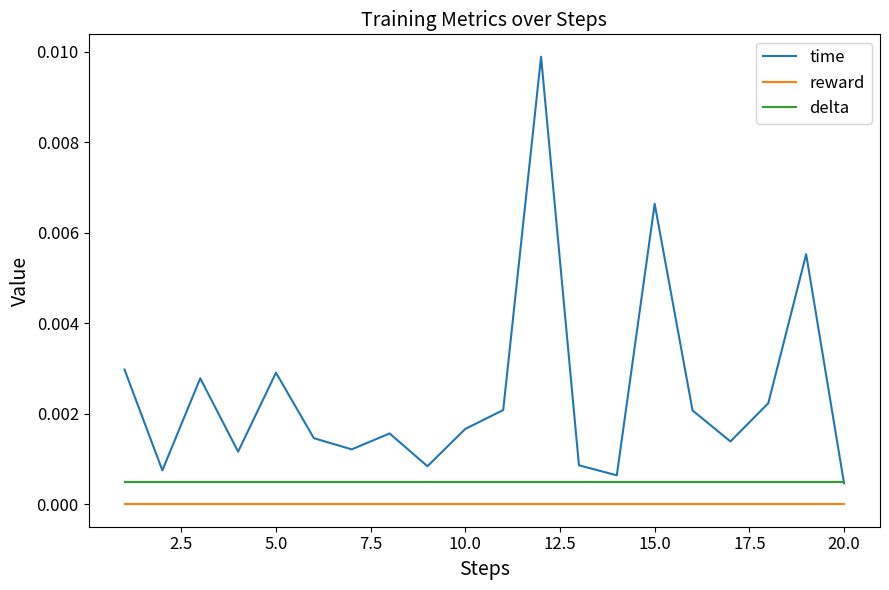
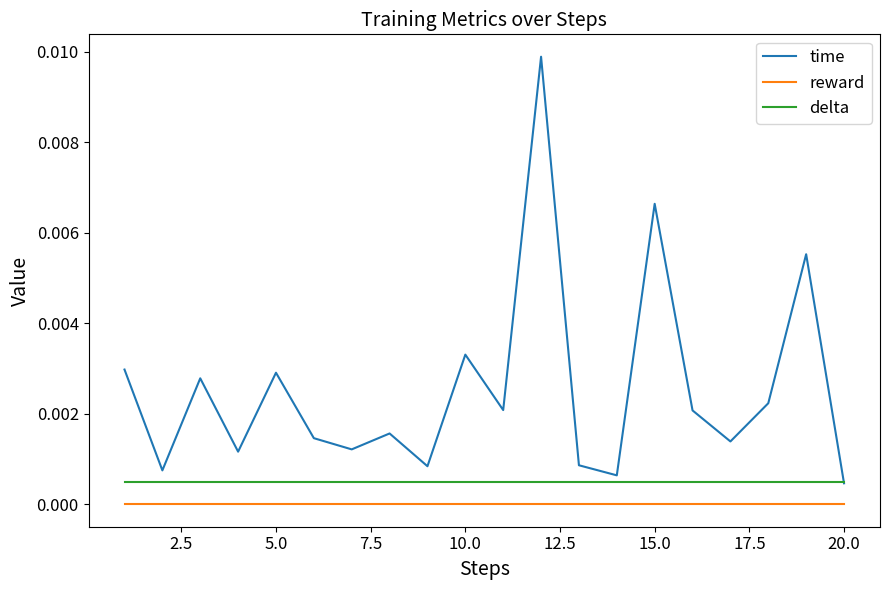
time, 10.0: 0.0017 -> 0.0033
